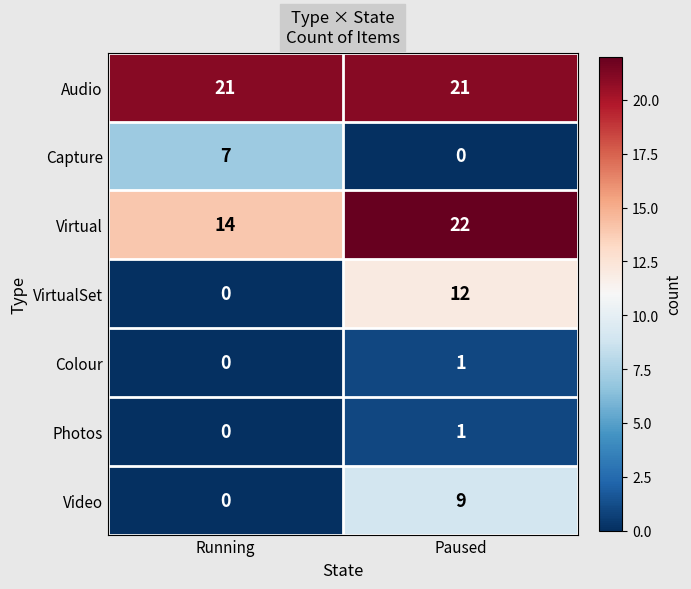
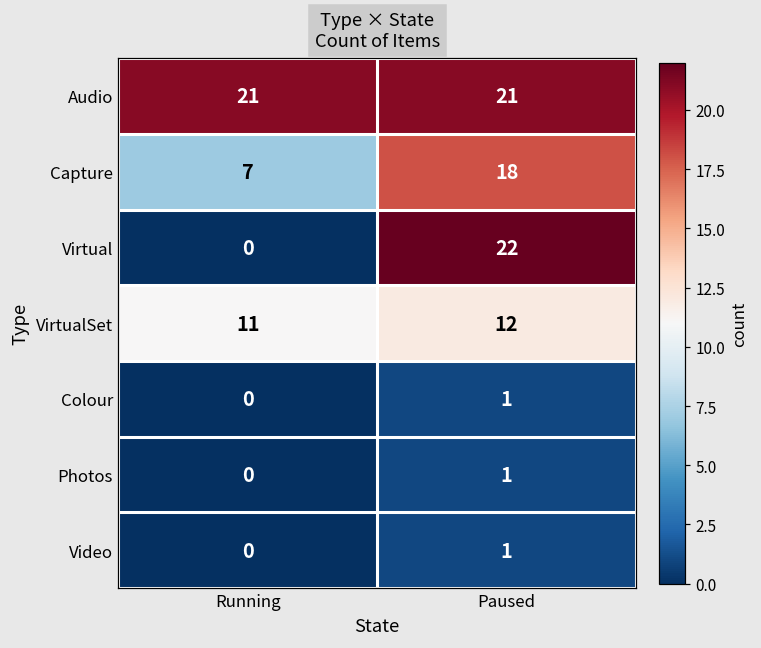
Capture, Paused: 0 -> 18
Virtual, Running: 14 -> 0
VirtualSet, Running: 0 -> 11
Video, Paused: 9 -> 1
